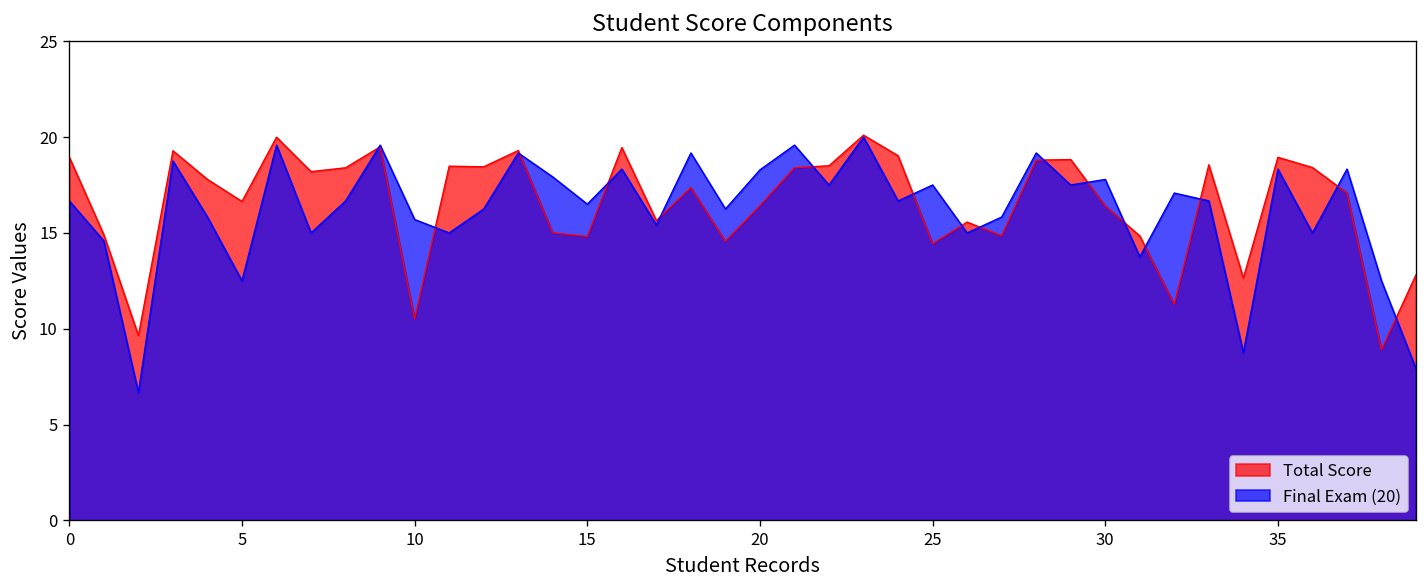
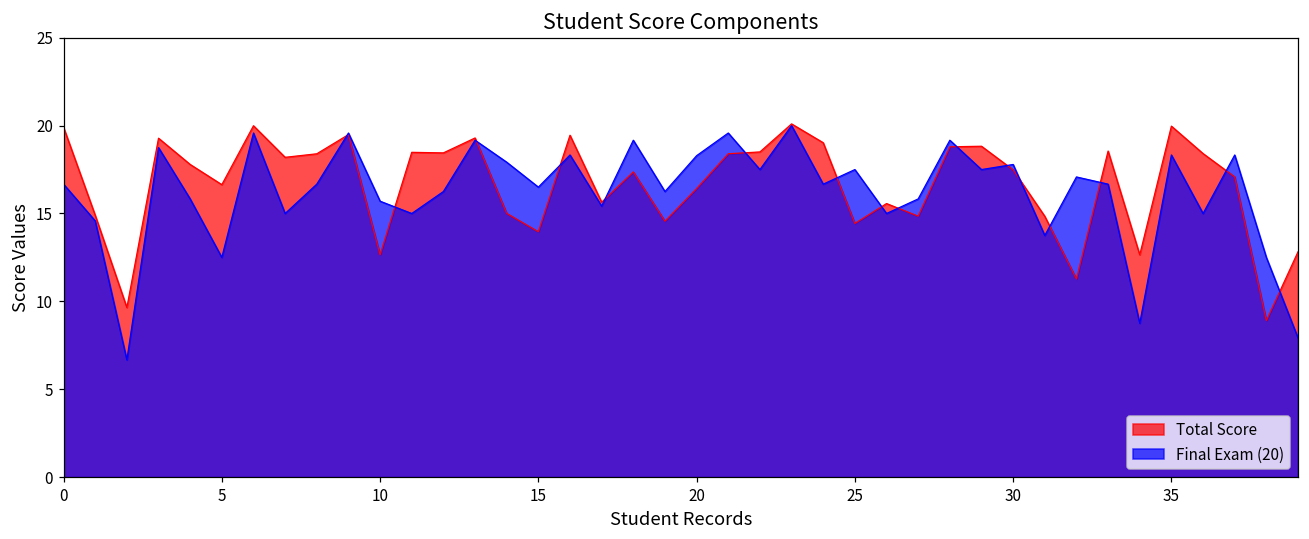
Total Score, 0: 18.9 -> 19.9
Total Score, 10: 10.5 -> 12.6
Total Score, 15: 14.8 -> 14.0
Total Score, 30: 16.4 -> 17.5
Total Score, 35: 18.9 -> 20.0
